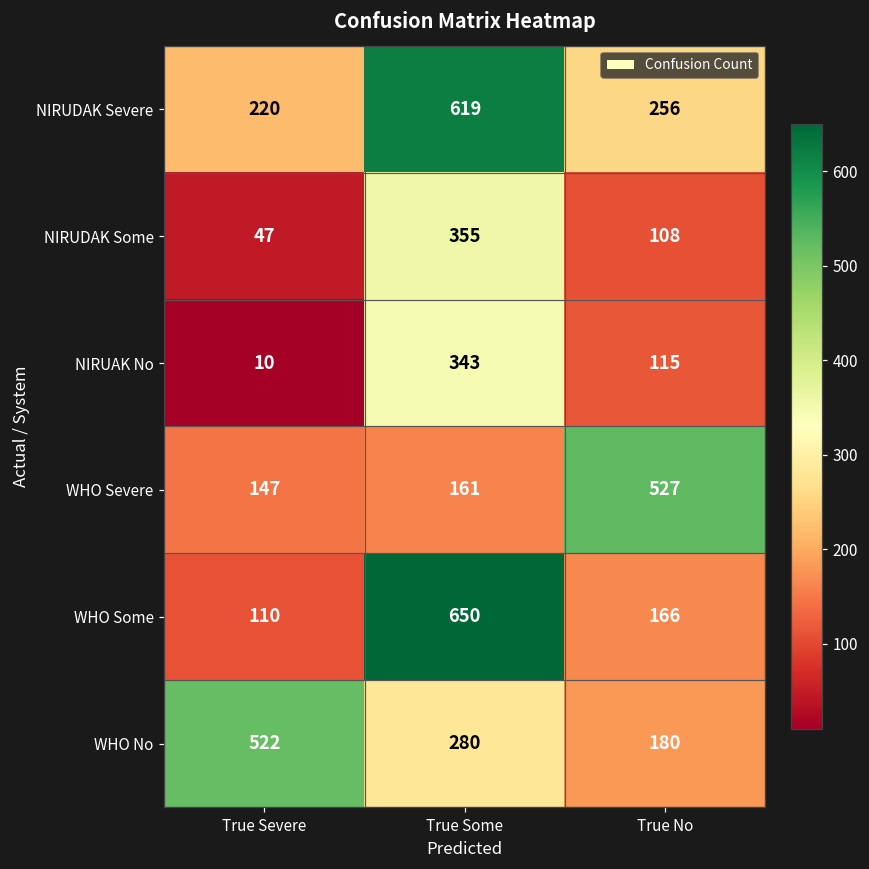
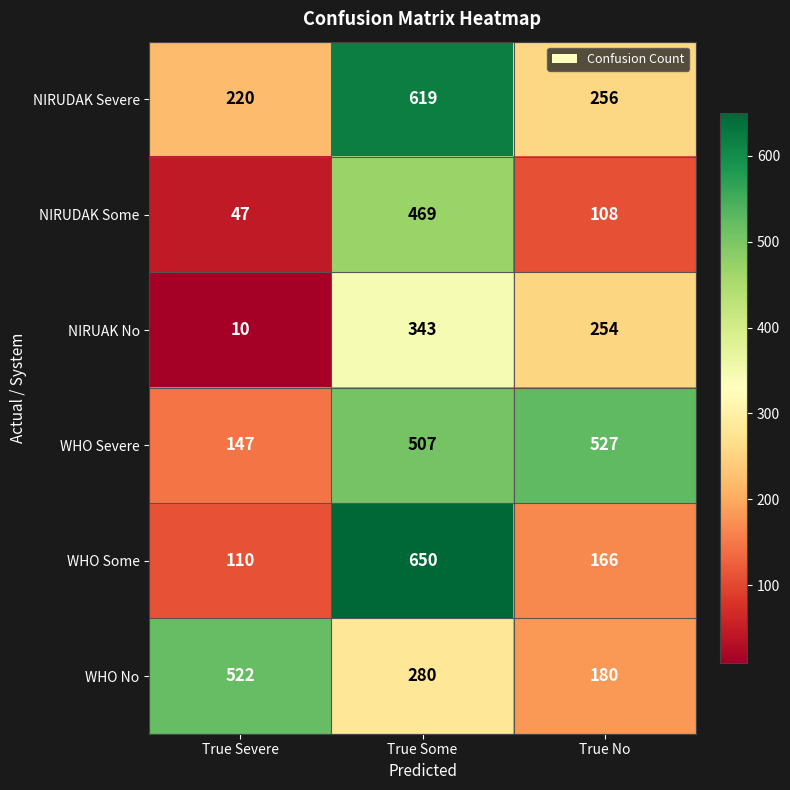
NIRUDAK Some, True Some: 355 -> 469
NIRUAK No, True No: 115 -> 254
WHO Severe, True Some: 161 -> 507
